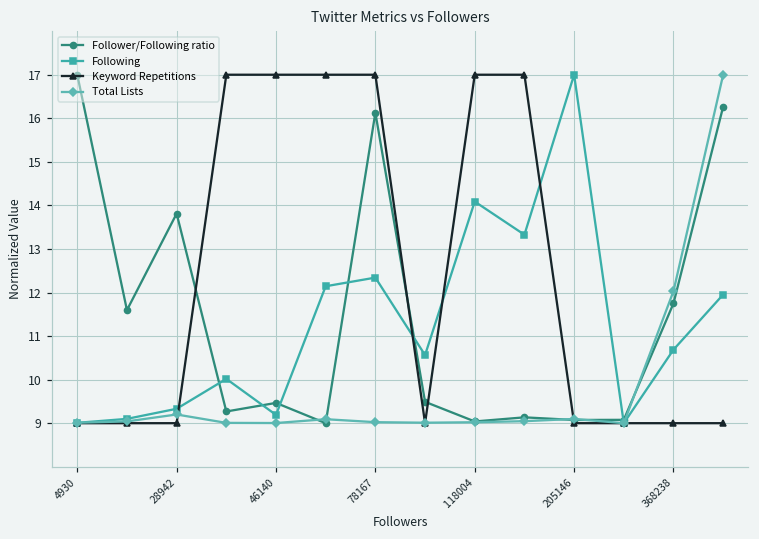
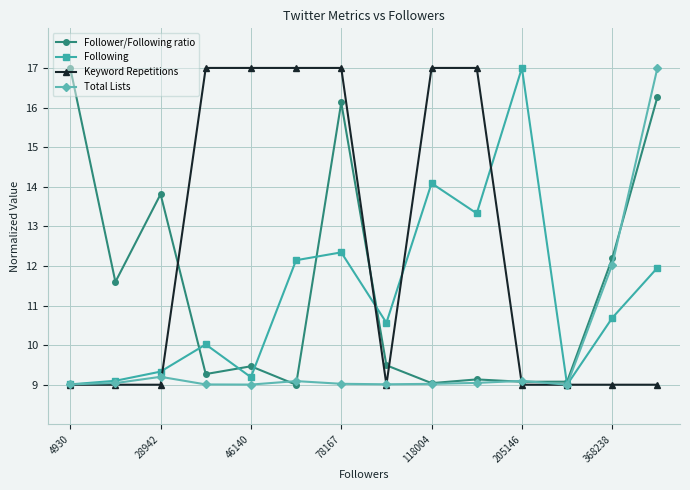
Follower/Following ratio, 368238: 11.8 -> 12.2
